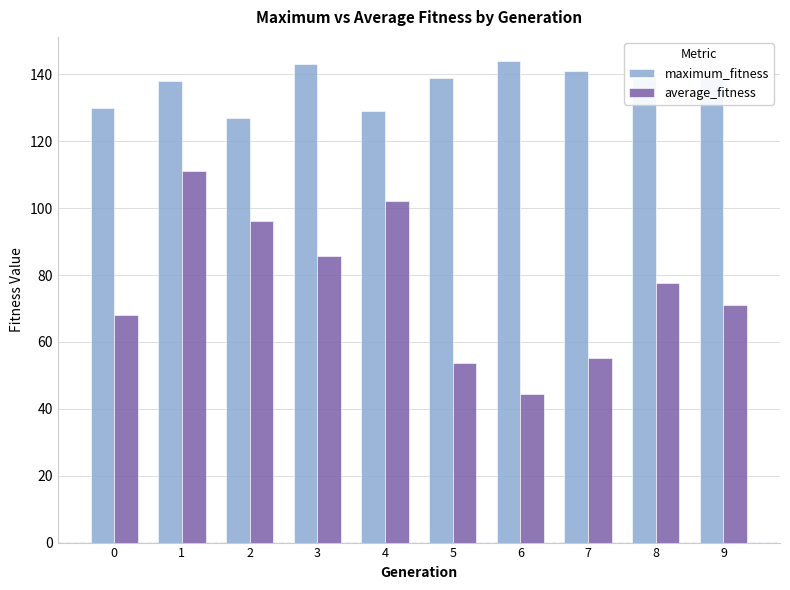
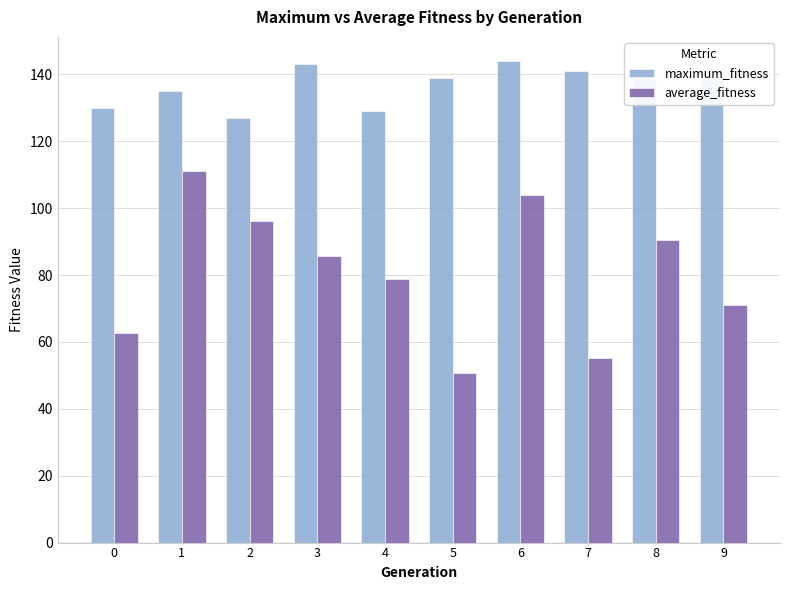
average_fitness, 0: 68 -> 63
maximum_fitness, 1: 138 -> 135
average_fitness, 4: 102 -> 79
average_fitness, 5: 54 -> 51
average_fitness, 6: 44 -> 104
average_fitness, 8: 78 -> 90
